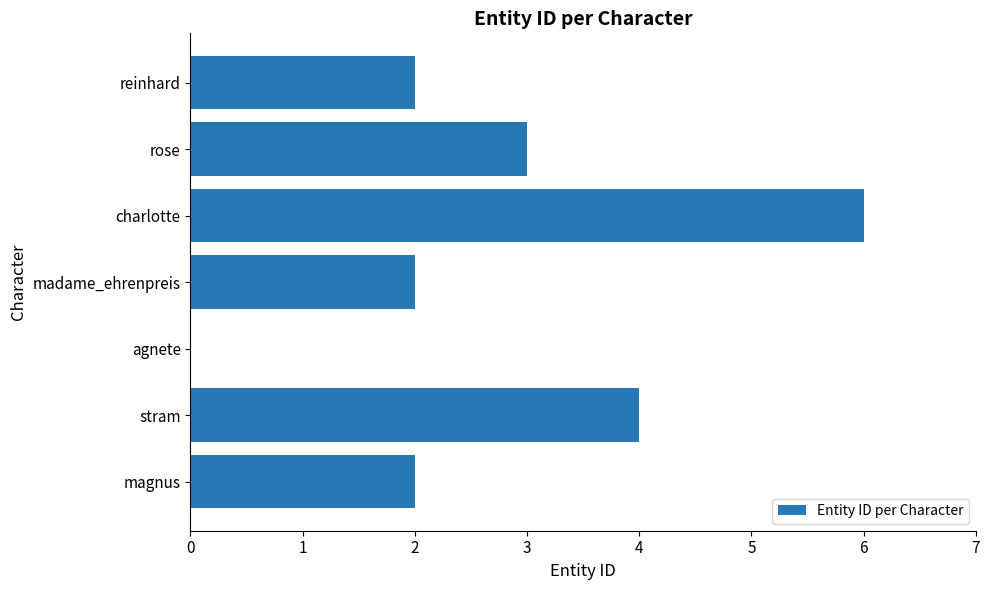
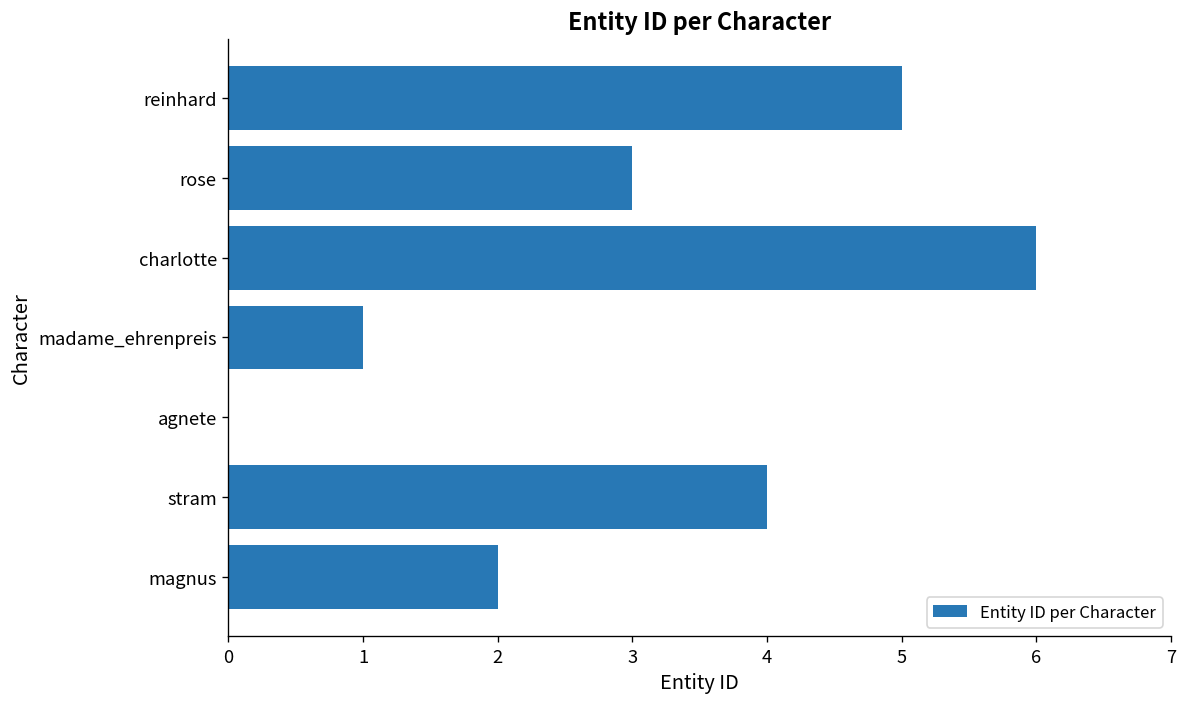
reinhard: 2 -> 5
madame_ehrenpreis: 2 -> 1
